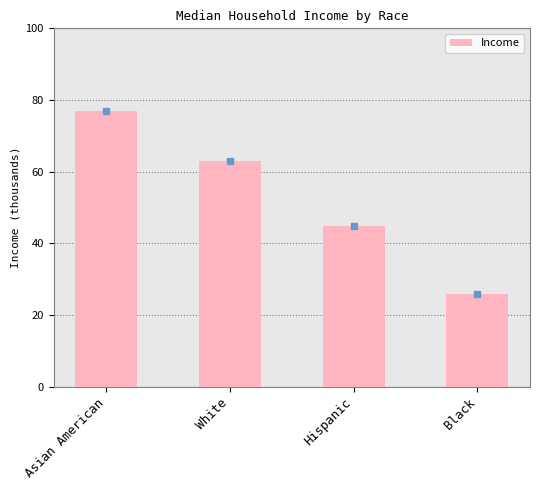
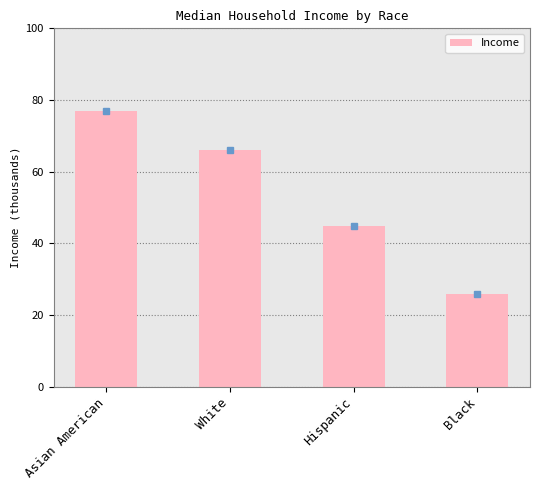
Income, White: 63 -> 66
